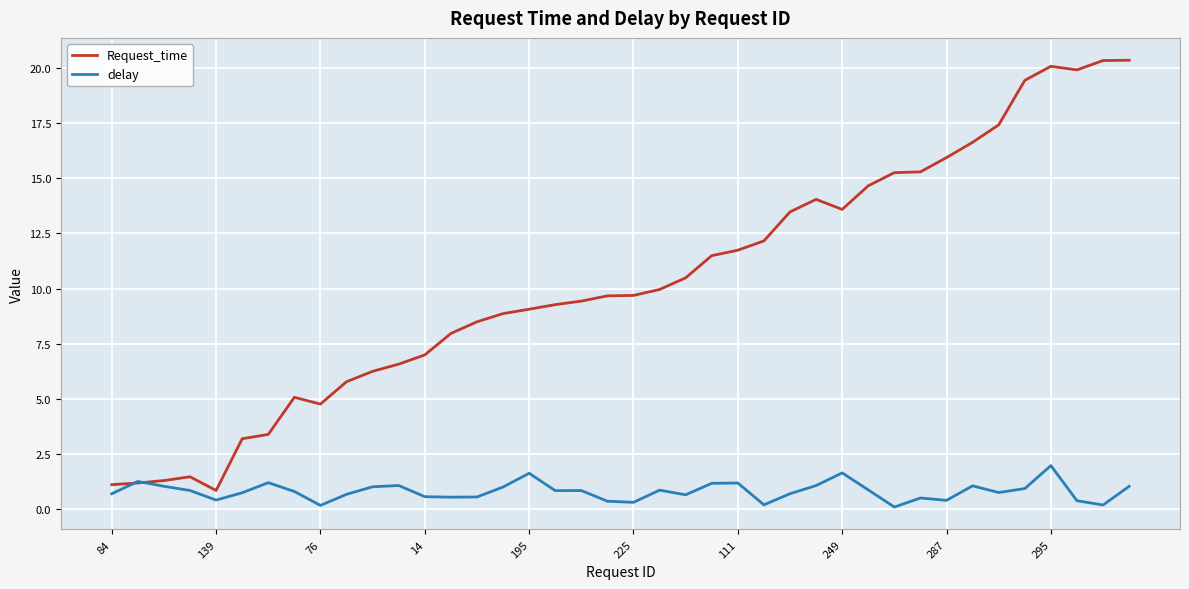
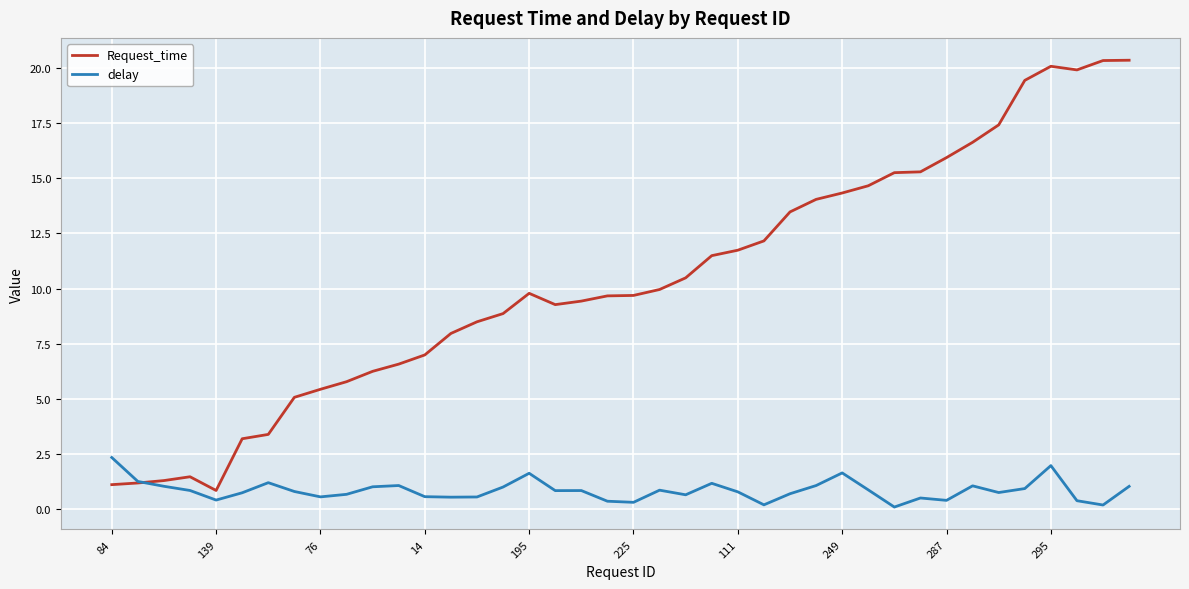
delay, 84: 0.7 -> 2.4
Request_time, 76: 4.8 -> 5.4
delay, 76: 0.2 -> 0.6
Request_time, 195: 9.1 -> 9.8
delay, 111: 1.2 -> 0.8
Request_time, 249: 13.6 -> 14.3
